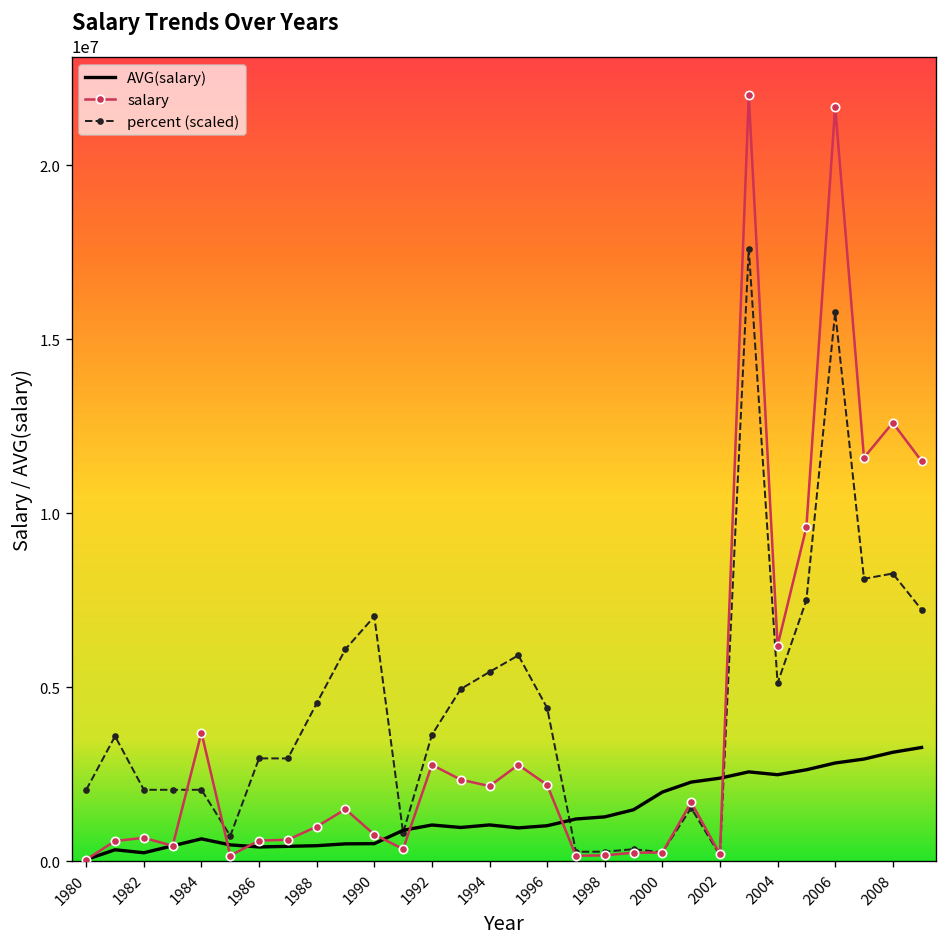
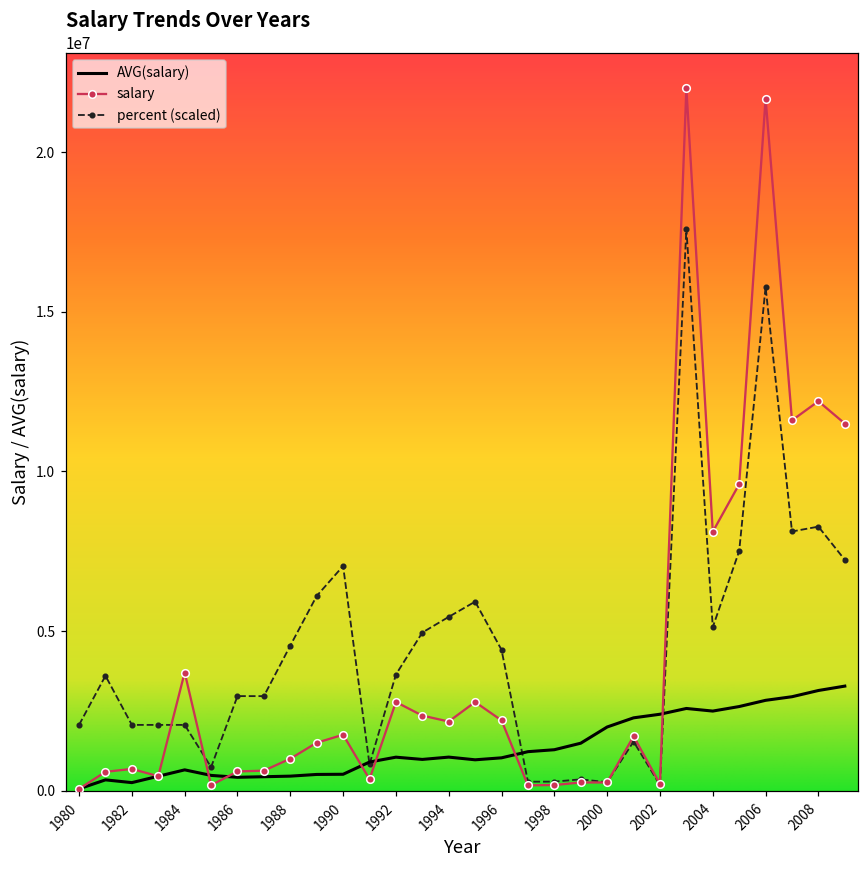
salary, 1990: 800000 -> 1800000
salary, 2004: 6200000 -> 8100000
salary, 2008: 12600000 -> 12200000
